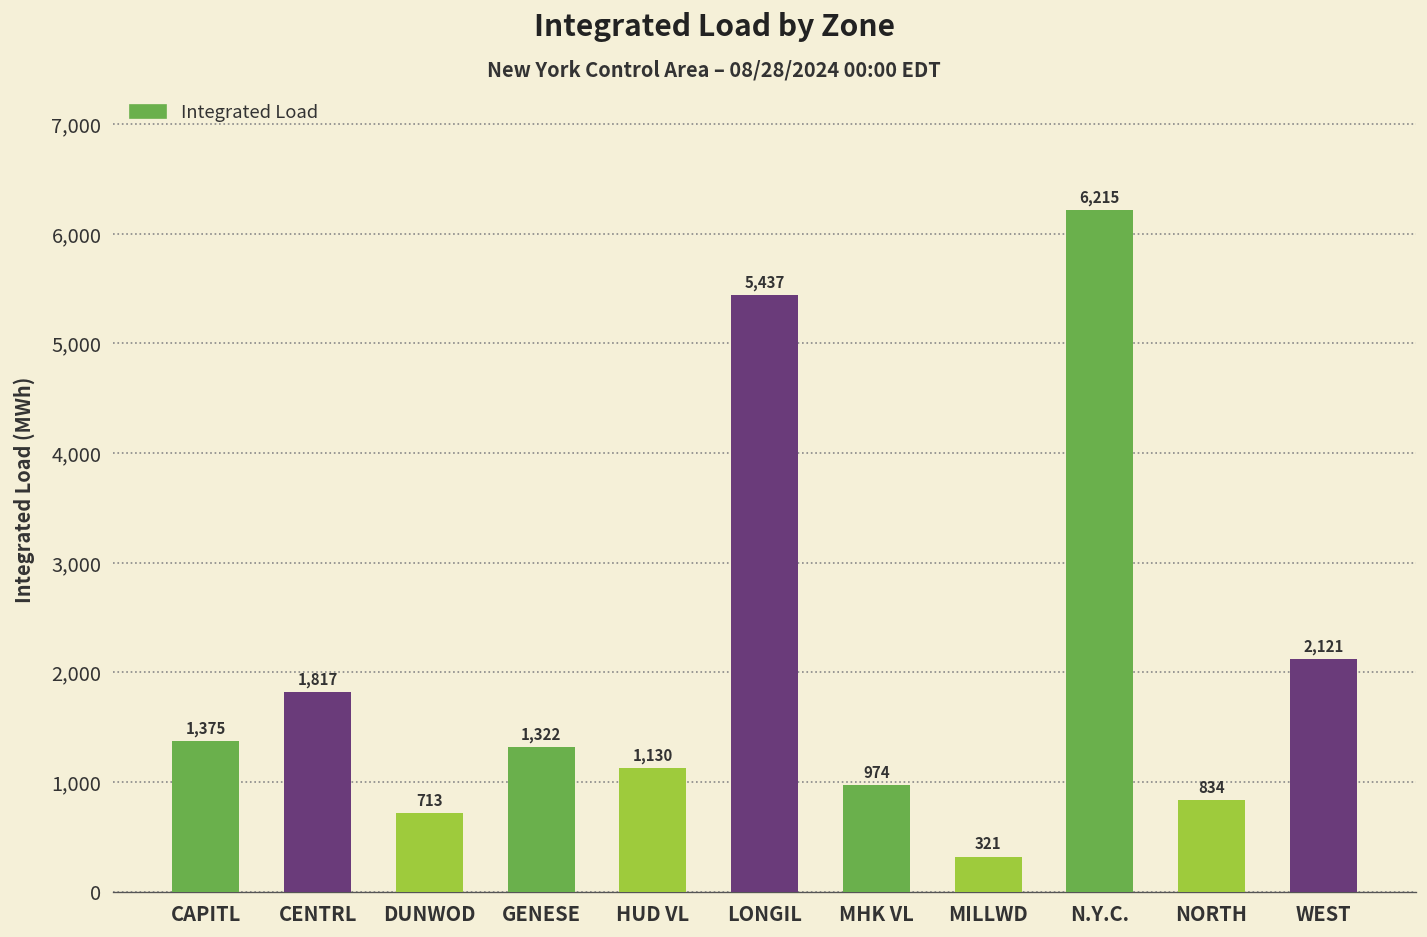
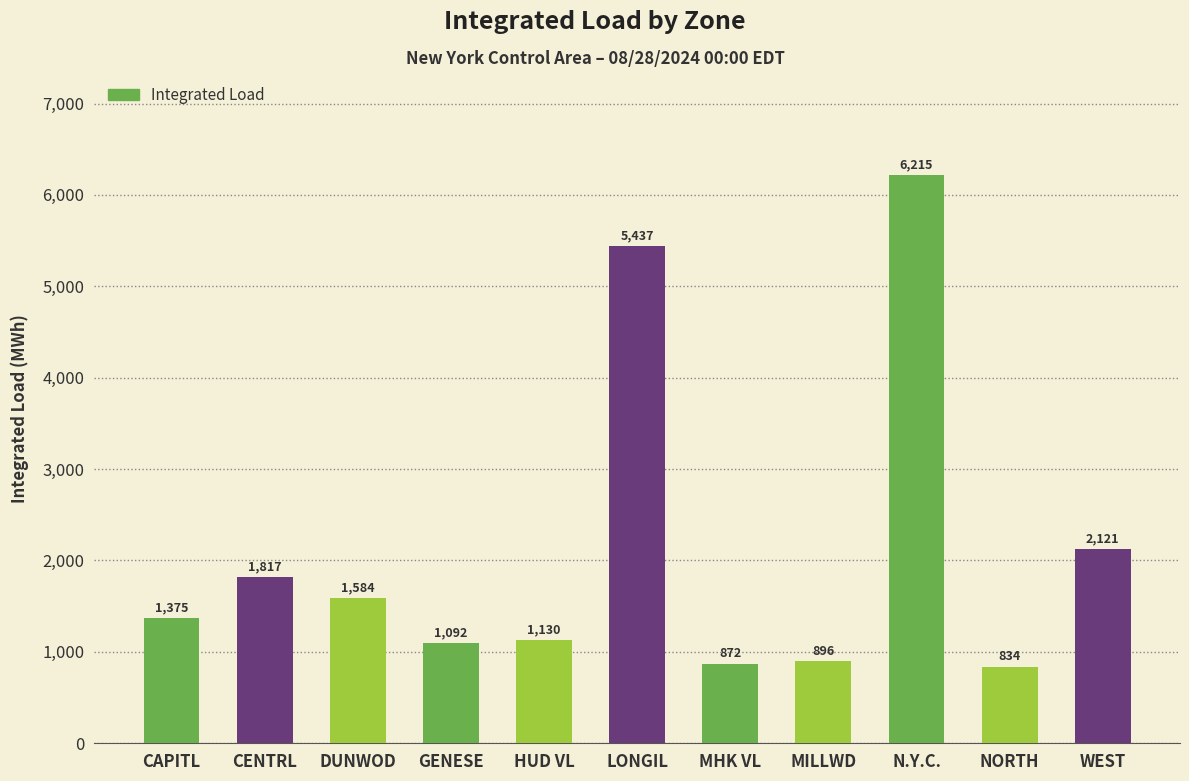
DUNWOD: 713 -> 1,584
GENESE: 1,322 -> 1,092
MHK VL: 974 -> 872
MILLWD: 321 -> 896
